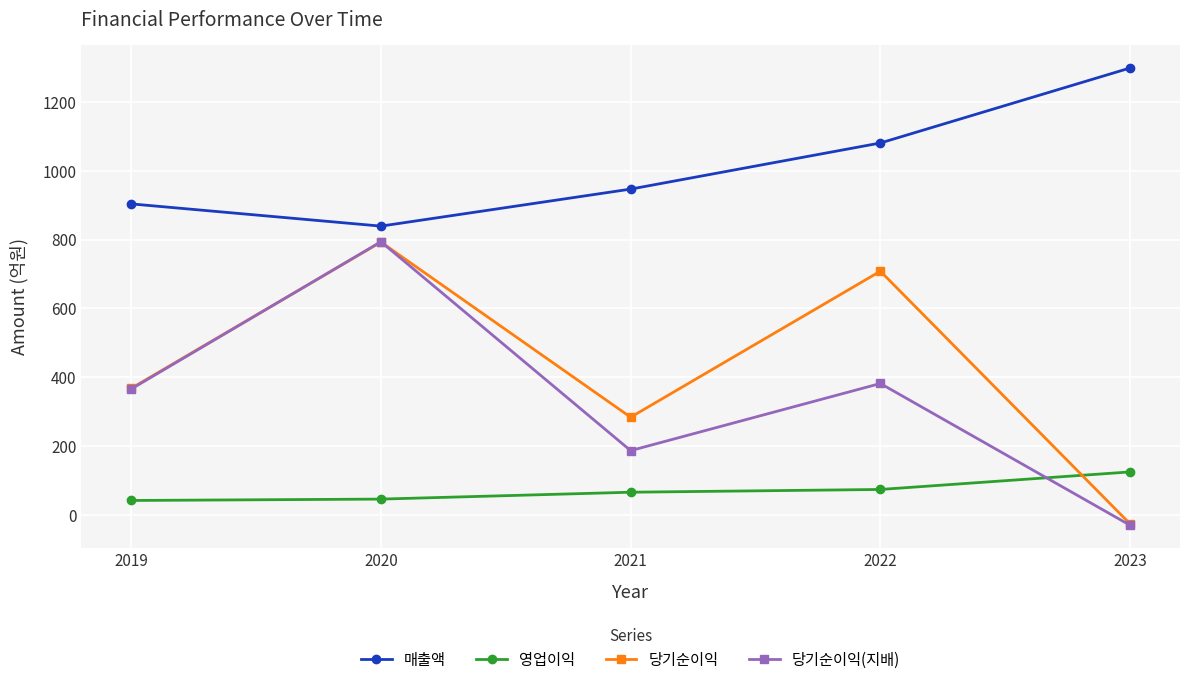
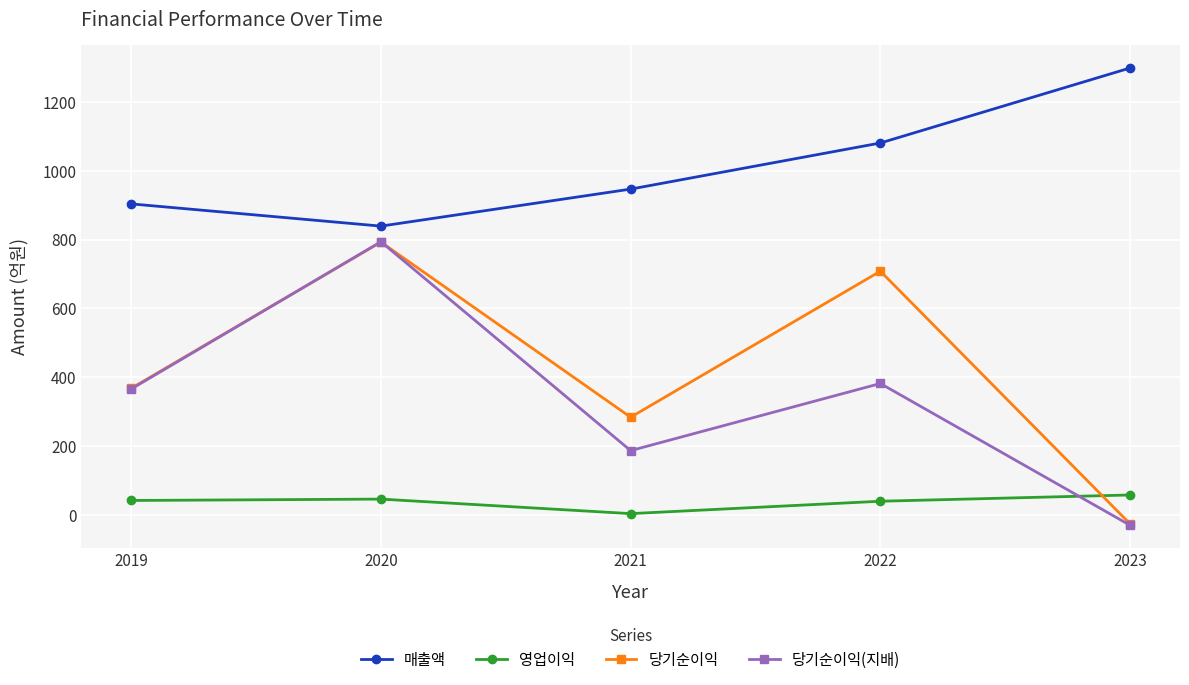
영업이익, 2021: 70 -> 0
영업이익, 2022: 70 -> 40
영업이익, 2023: 130 -> 60
